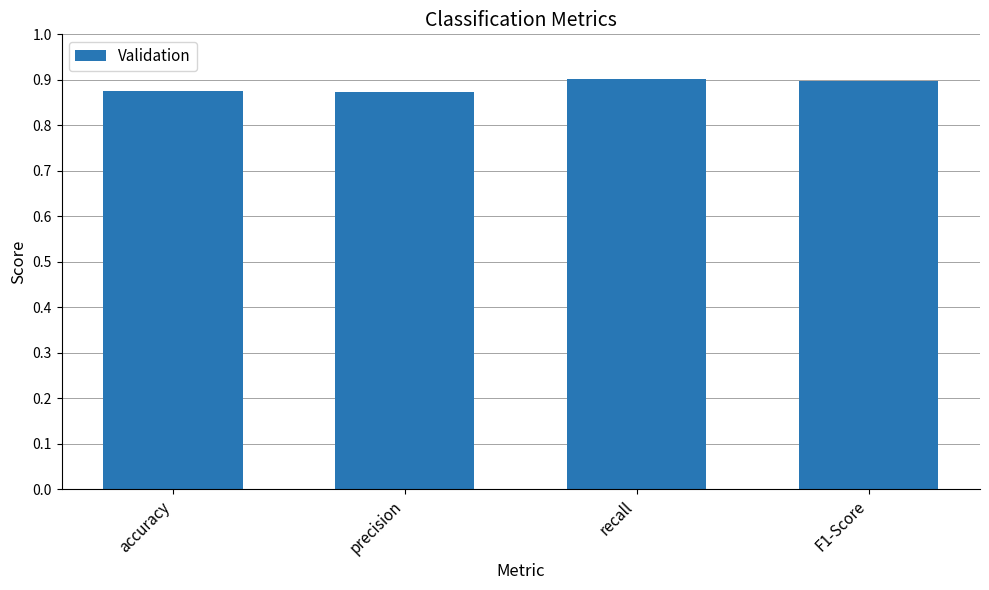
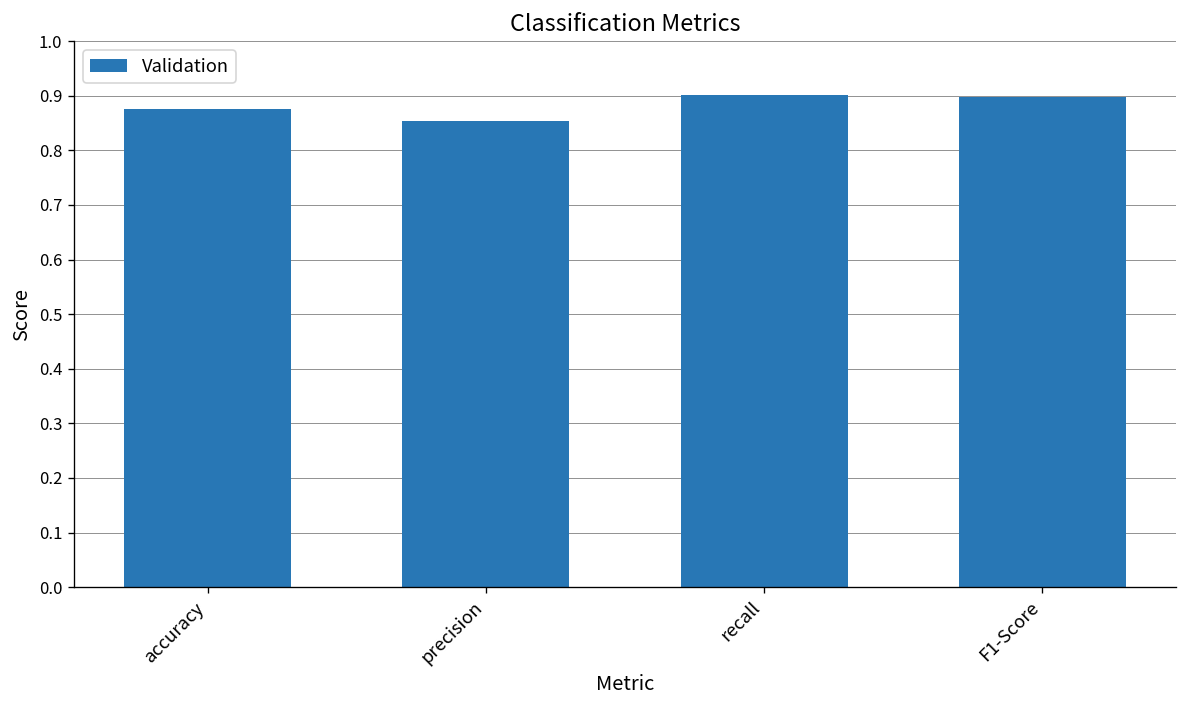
precision: 0.87 -> 0.85
